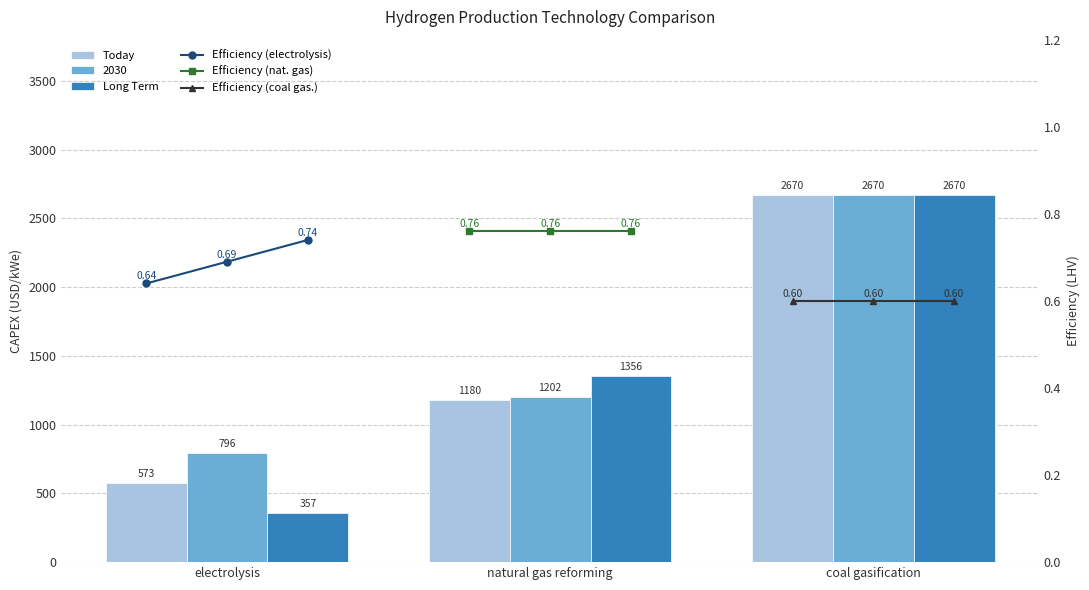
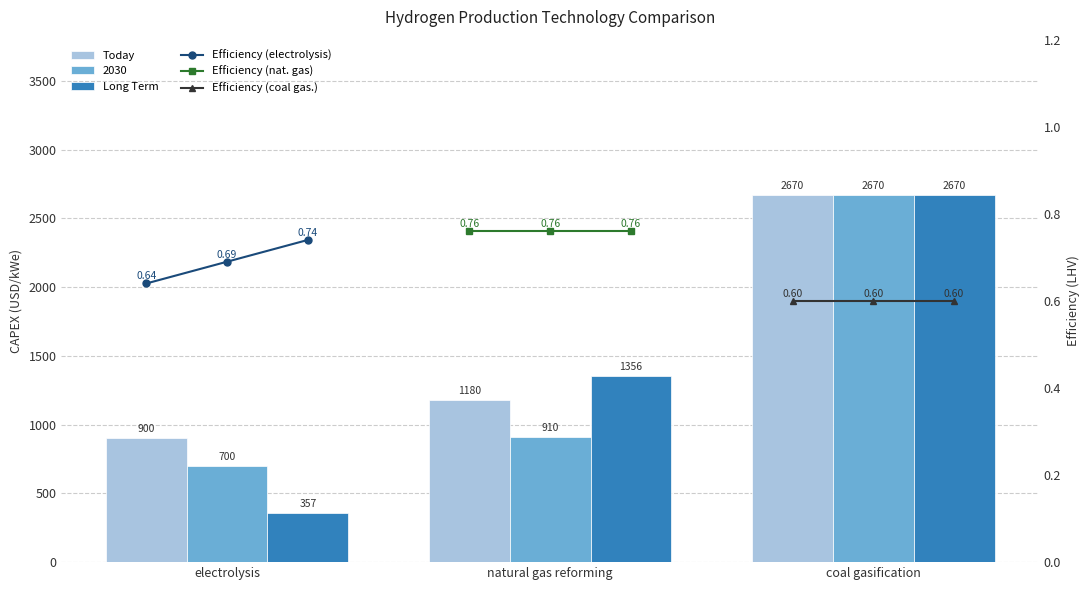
Today, electrolysis: 573 -> 900
2030, electrolysis: 796 -> 700
2030, natural gas reforming: 1202 -> 910
